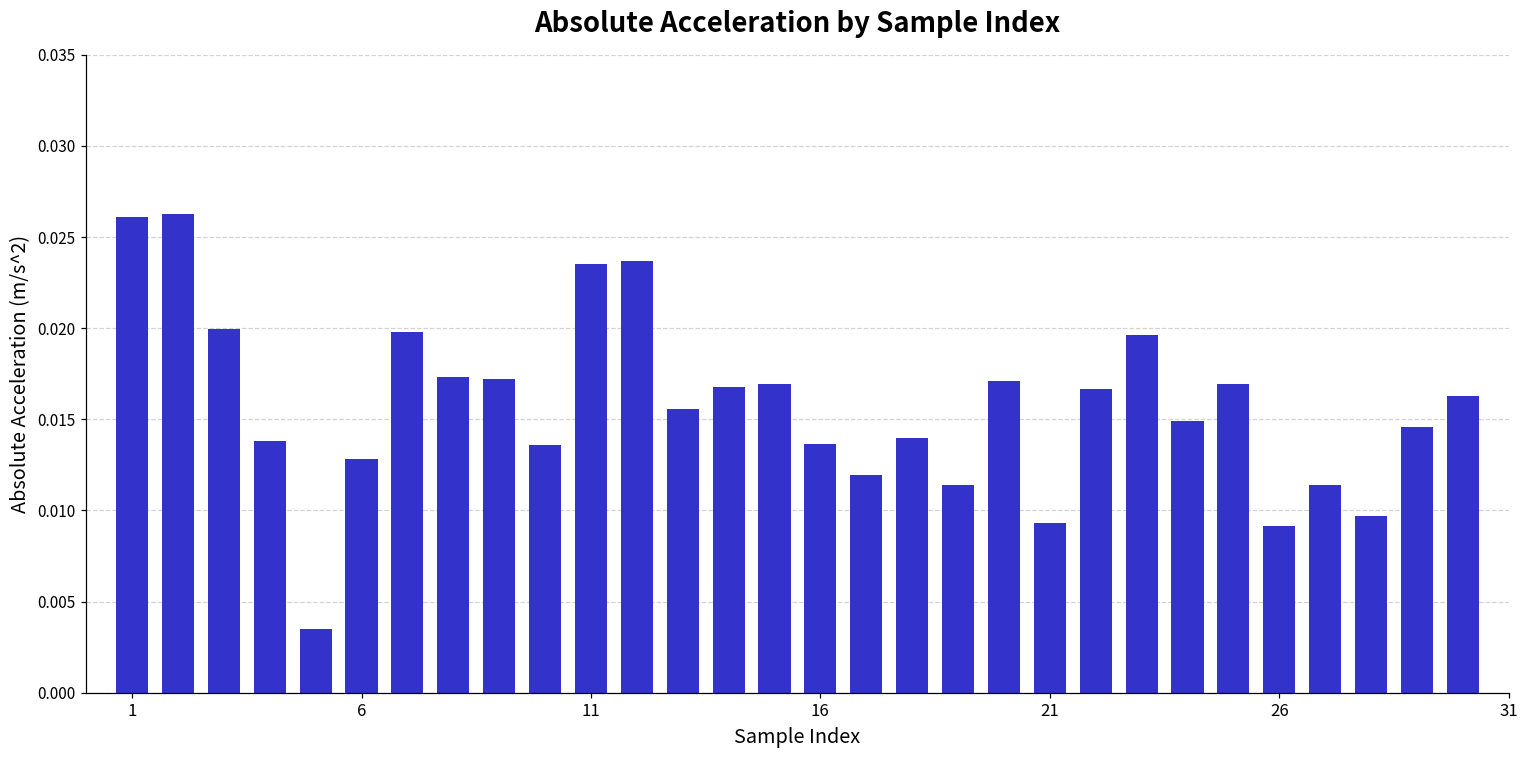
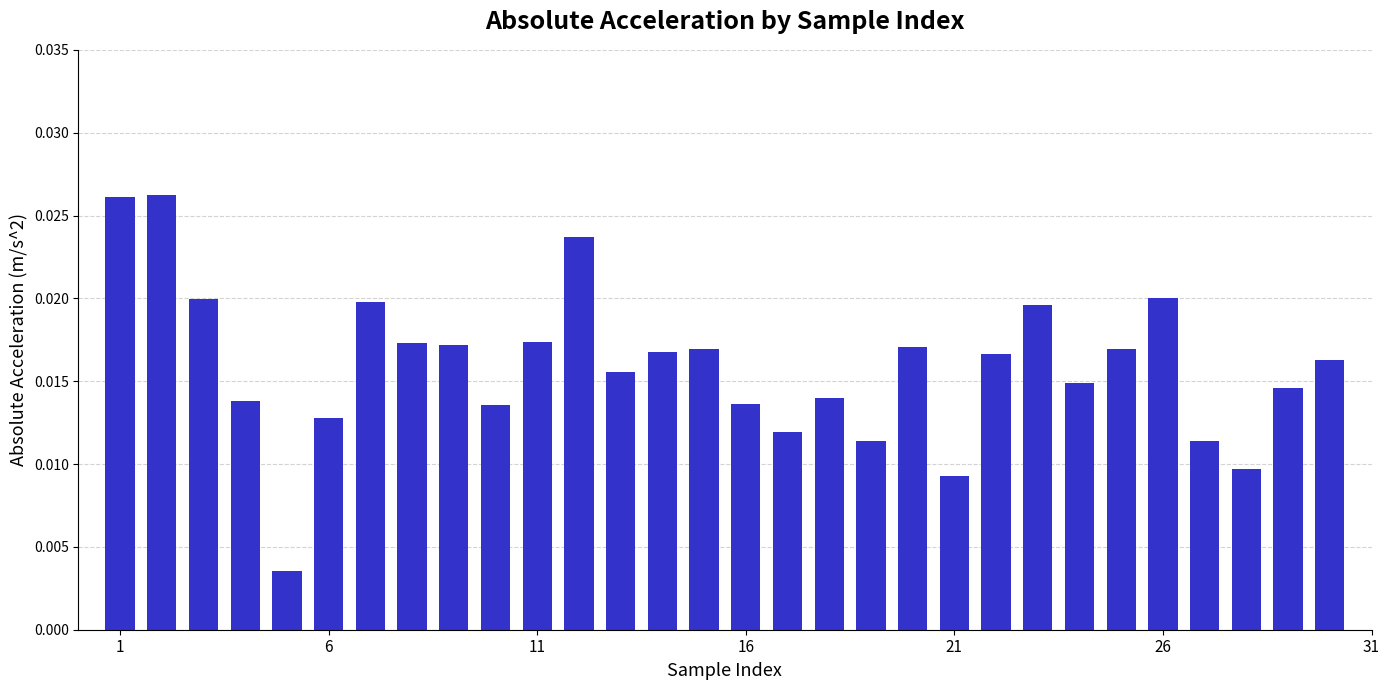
11: 0.0235 -> 0.0173
26: 0.0091 -> 0.0200
